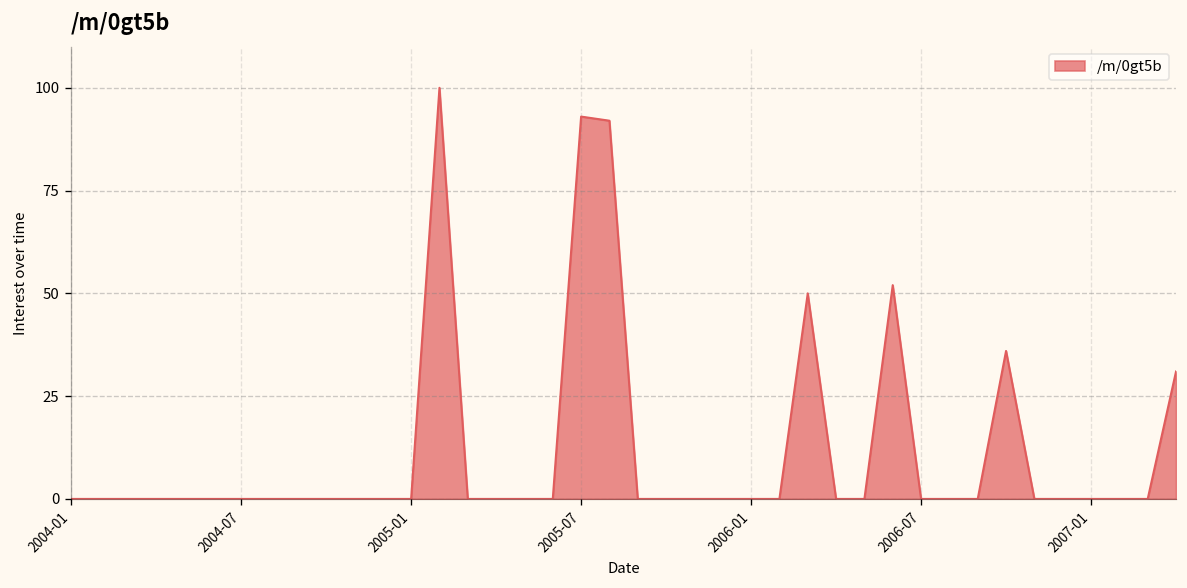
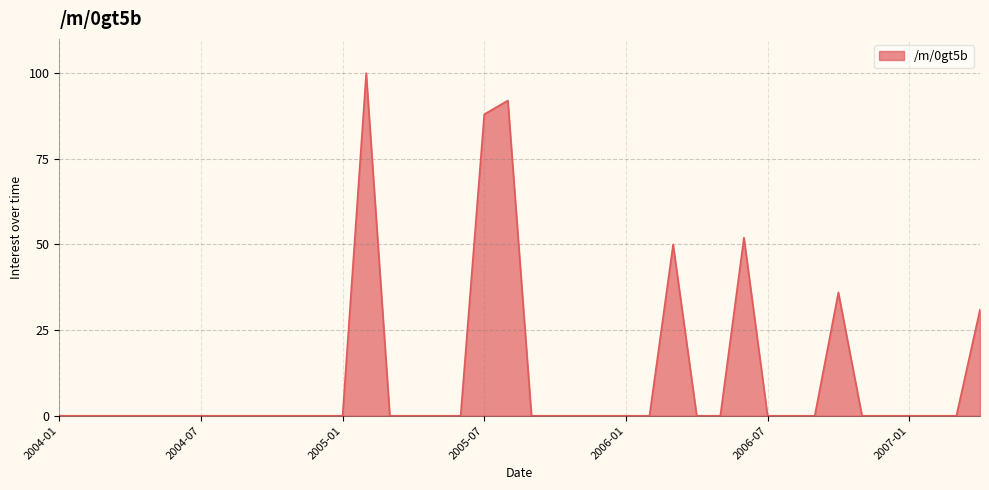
2005-07: 93 -> 88
